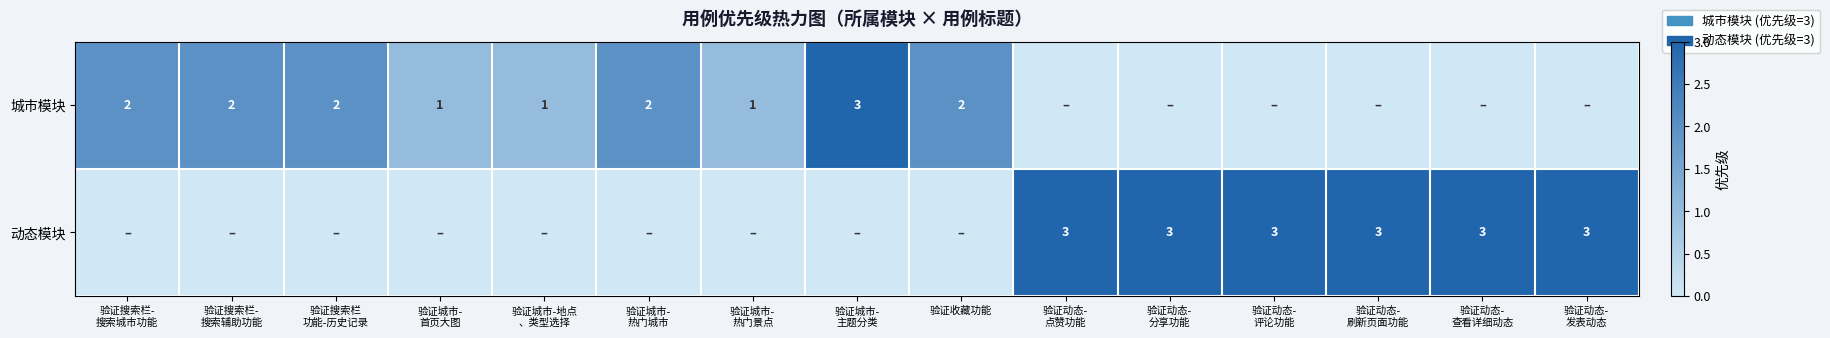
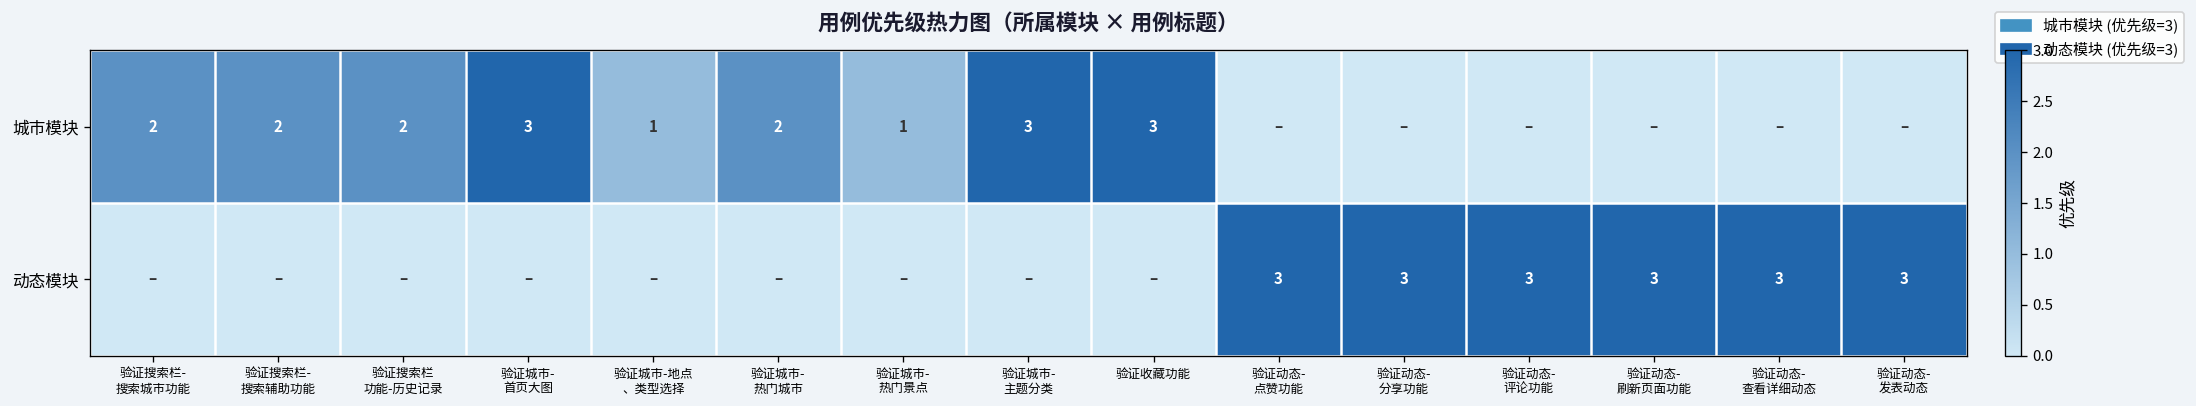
城市模块, 验证城市- 首页大图: 1 -> 3
城市模块, 验证收藏功能: 2 -> 3
